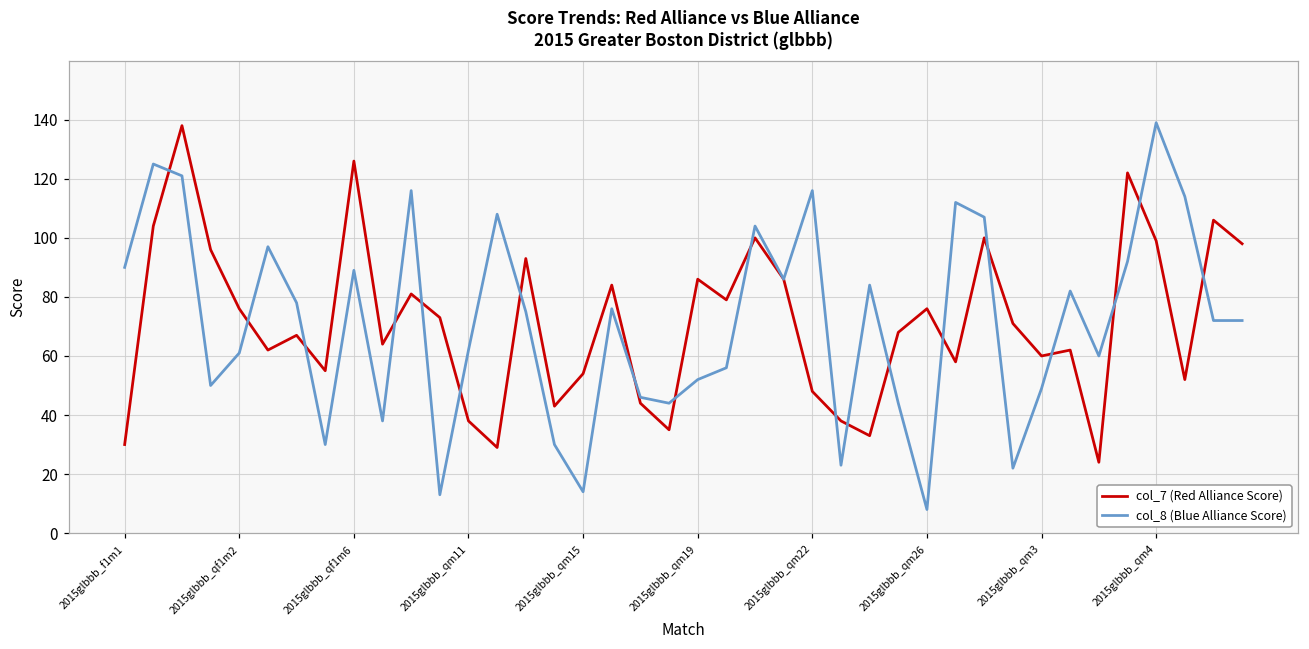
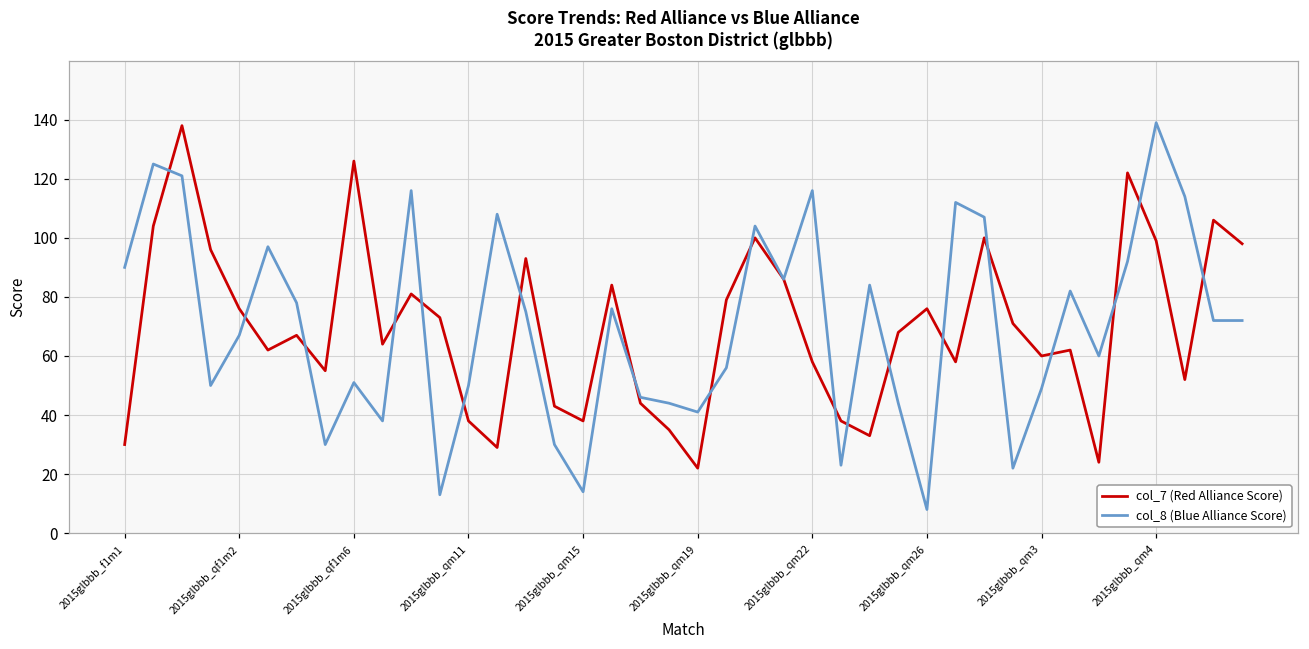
col_8 (Blue Alliance Score), 2015glbbb_qf1m2: 61 -> 67
col_8 (Blue Alliance Score), 2015glbbb_qf1m6: 89 -> 51
col_8 (Blue Alliance Score), 2015glbbb_qm11: 62 -> 50
col_7 (Red Alliance Score), 2015glbbb_qm15: 54 -> 38
col_7 (Red Alliance Score), 2015glbbb_qm19: 86 -> 22
col_8 (Blue Alliance Score), 2015glbbb_qm19: 52 -> 41
col_7 (Red Alliance Score), 2015glbbb_qm22: 48 -> 58
